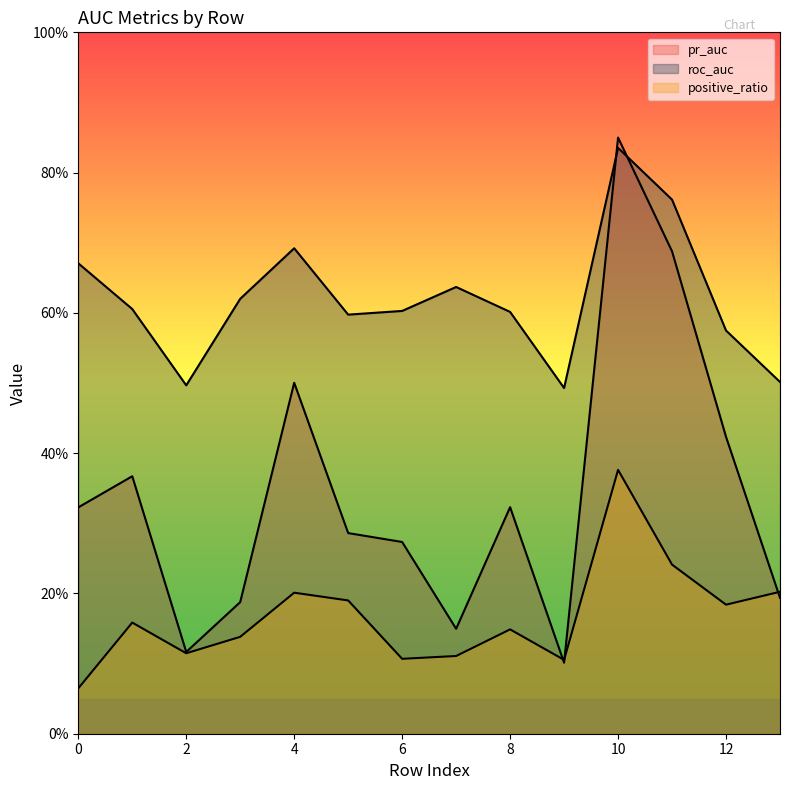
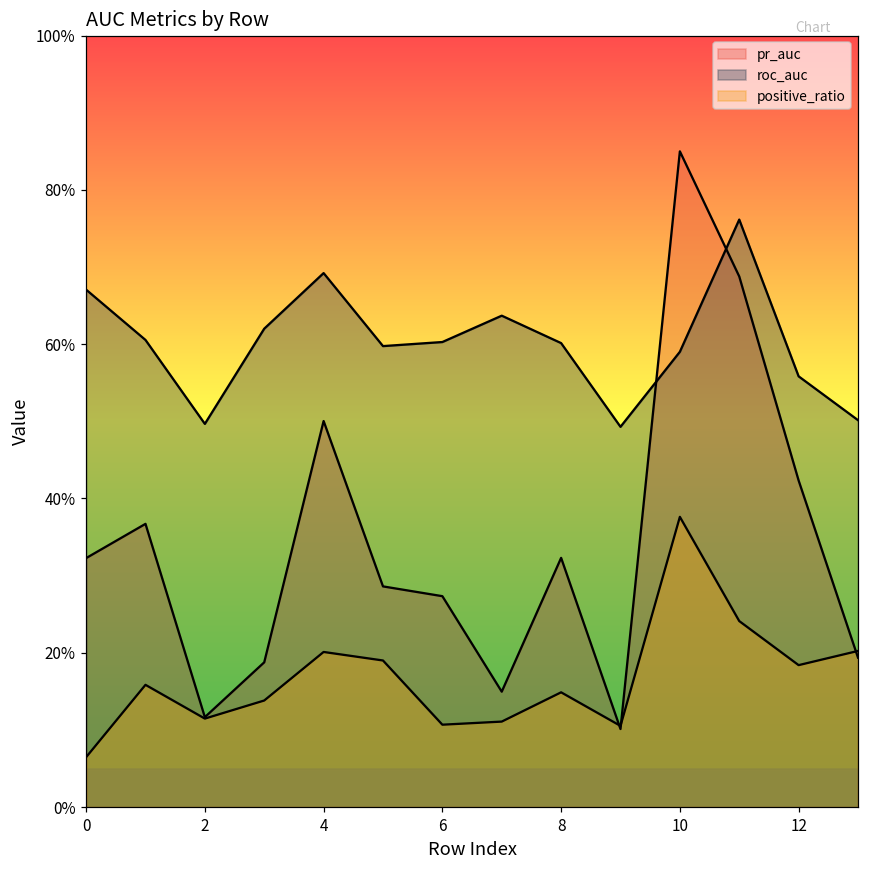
roc_auc, 10: 84% -> 59%
roc_auc, 12: 57% -> 56%
